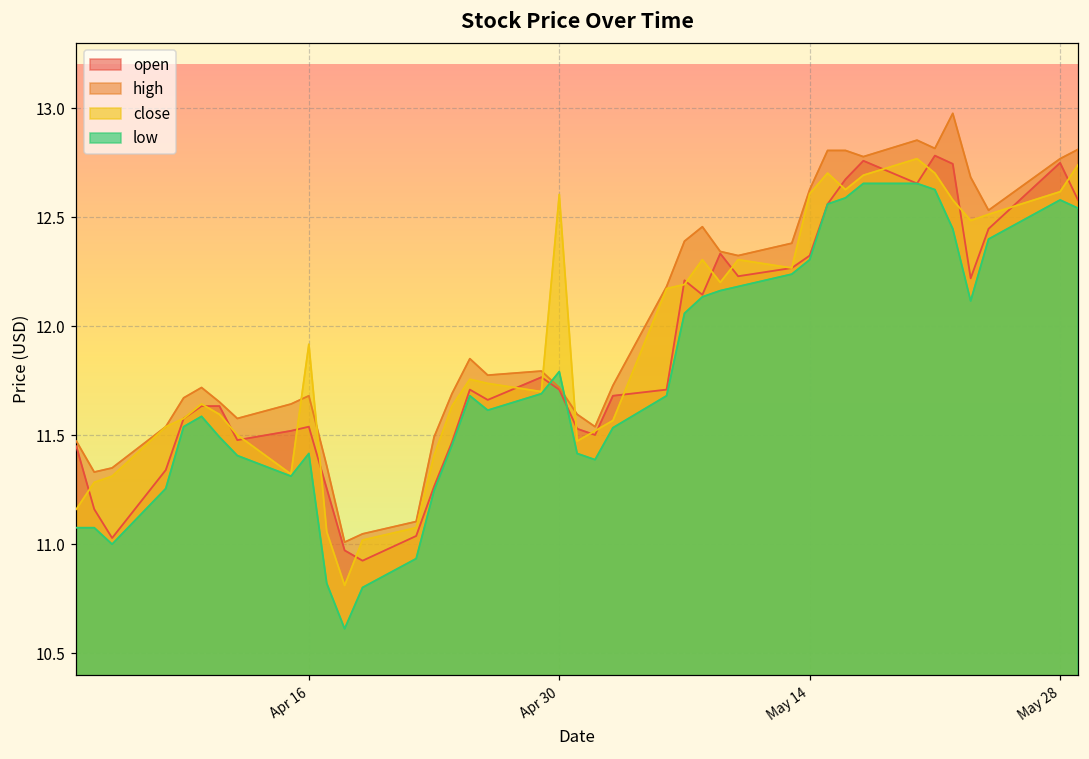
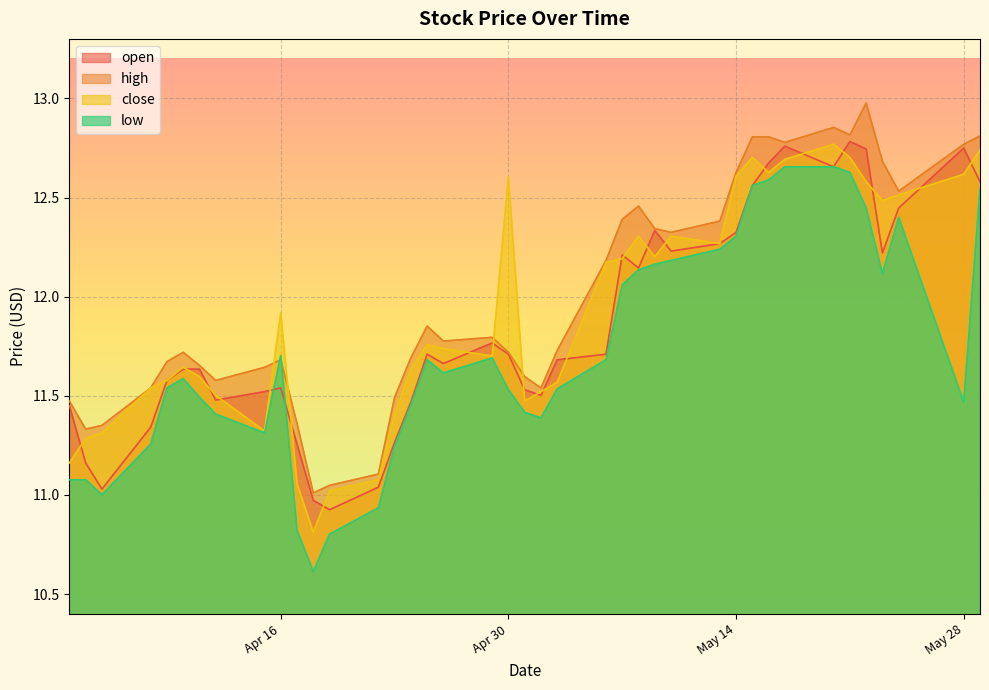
low, Apr 16: 11.42 -> 11.70
low, Apr 30: 11.79 -> 11.53
low, May 28: 12.58 -> 11.47
